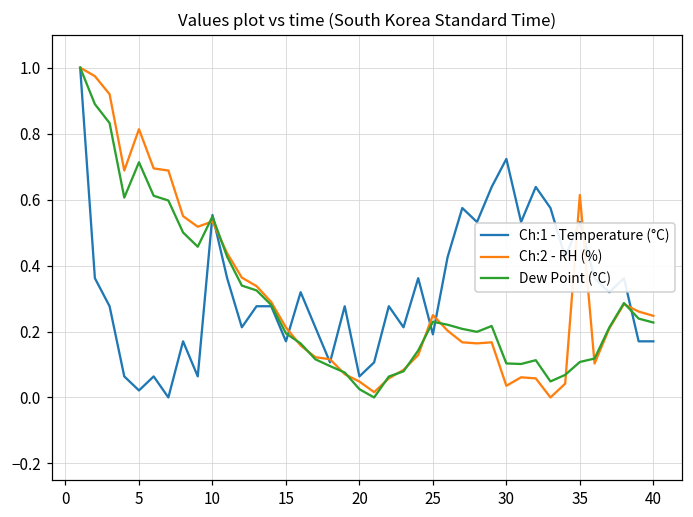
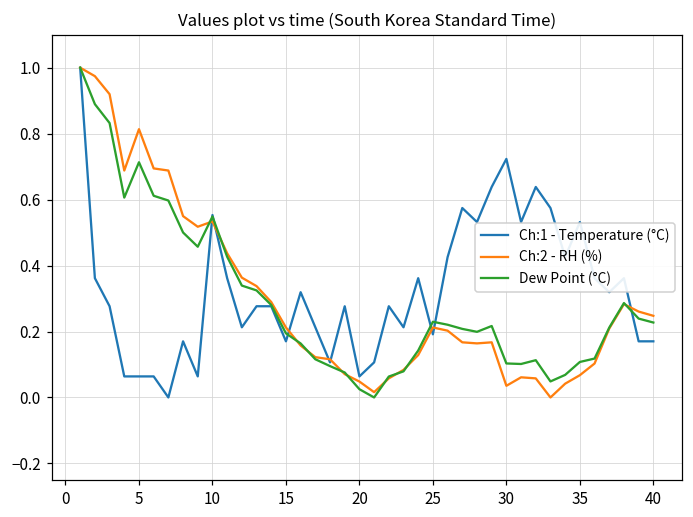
Ch:1 - Temperature (°C), 5: 0.02 -> 0.06
Ch:2 - RH (%), 25: 0.25 -> 0.21
Ch:2 - RH (%), 35: 0.61 -> 0.07
